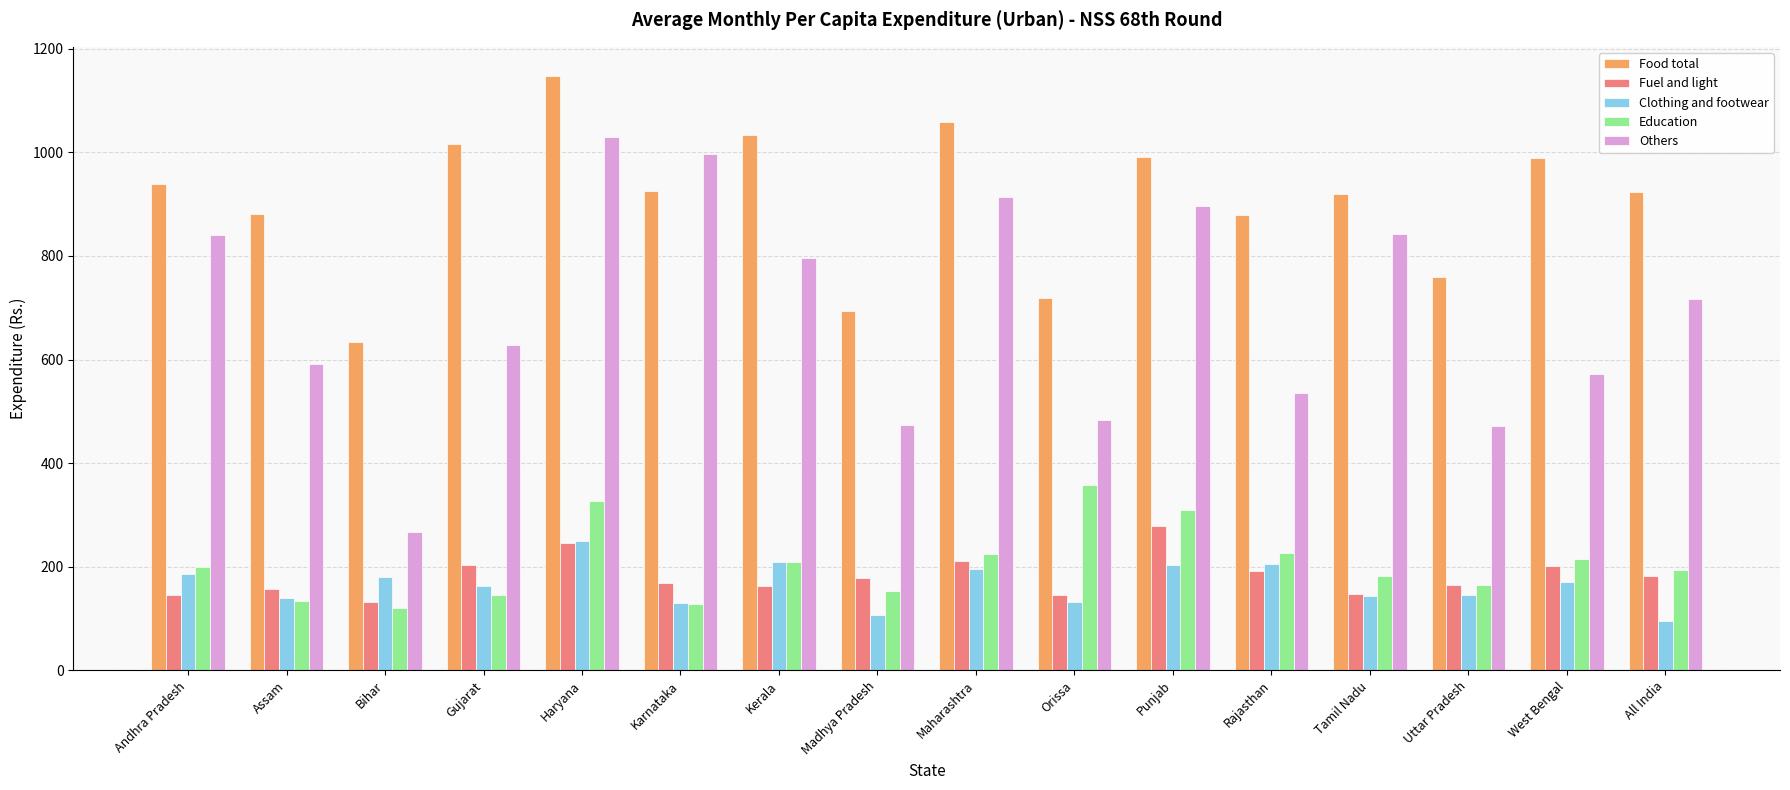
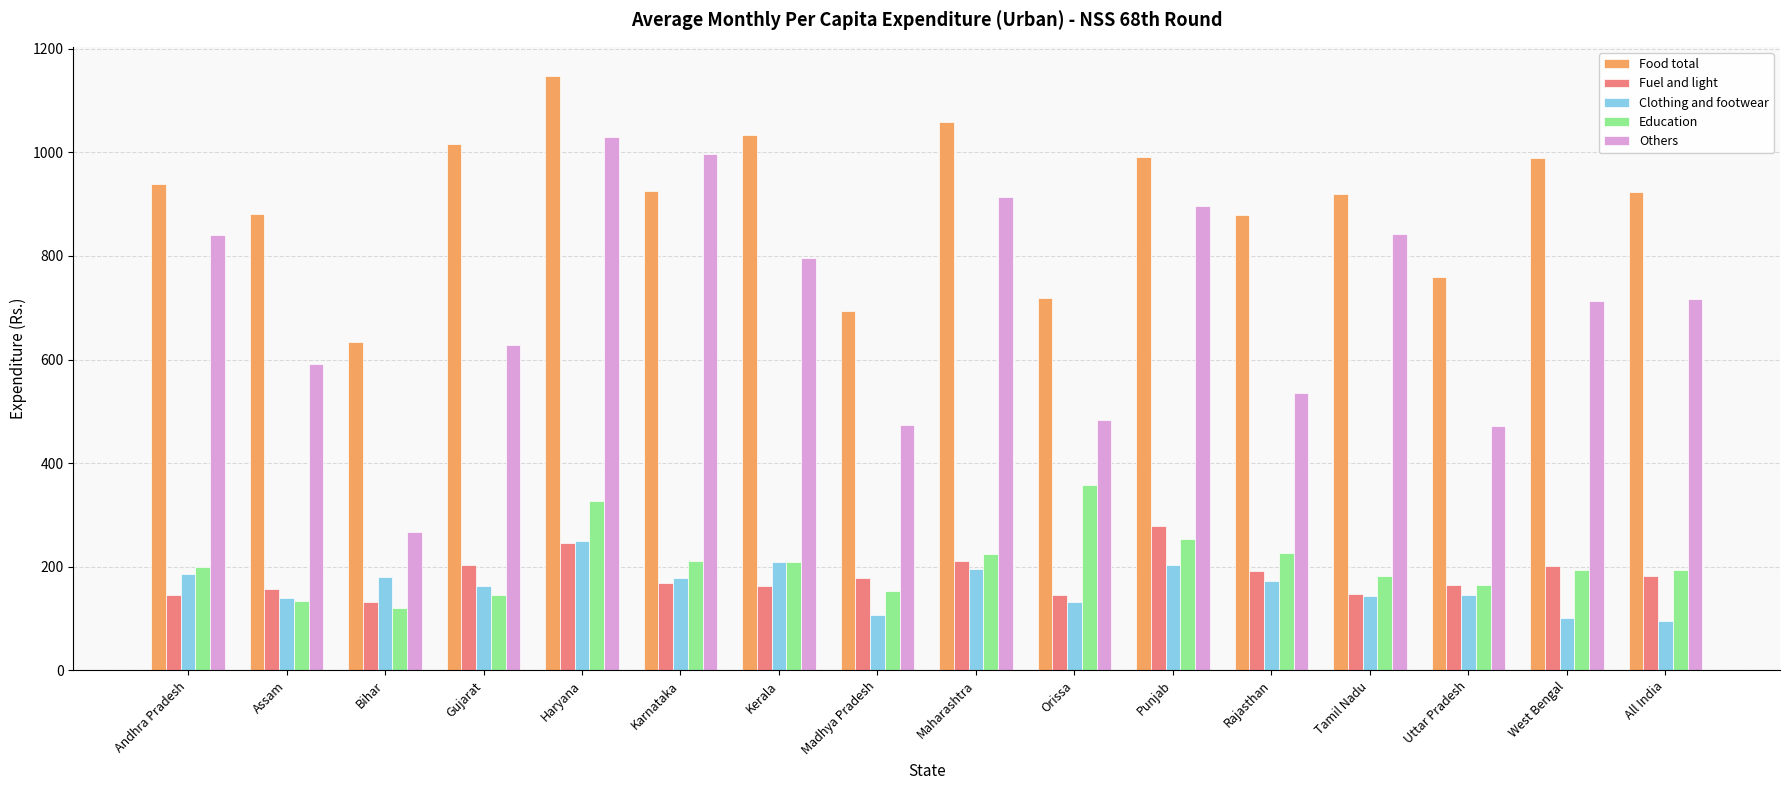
Clothing and footwear, Karnataka: 130 -> 180
Education, Karnataka: 130 -> 210
Education, Punjab: 310 -> 250
Clothing and footwear, Rajasthan: 200 -> 170
Clothing and footwear, West Bengal: 170 -> 100
Education, West Bengal: 210 -> 190
Others, West Bengal: 570 -> 710
